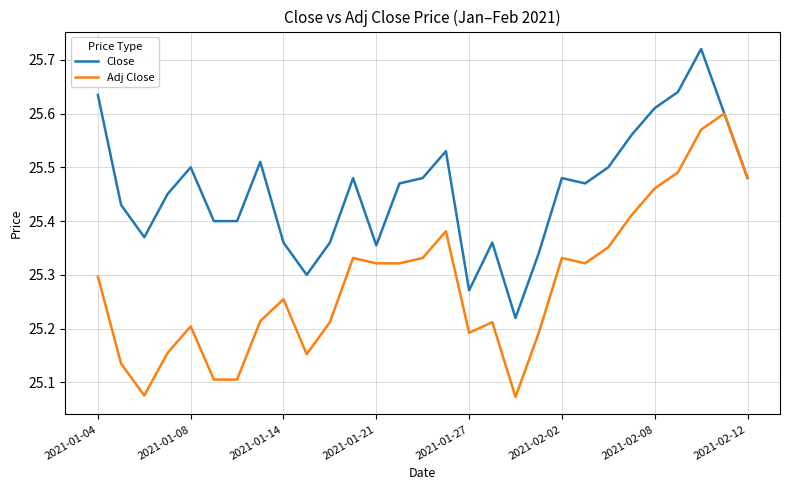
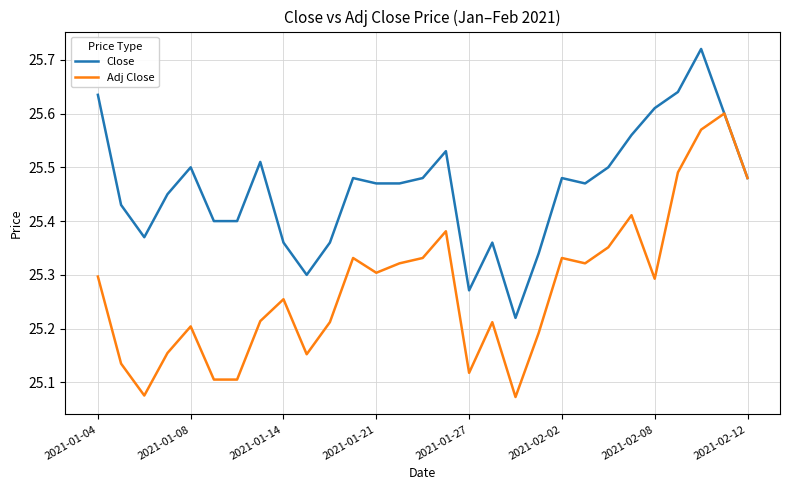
Close, 2021-01-21: 25.35 -> 25.47
Adj Close, 2021-01-21: 25.32 -> 25.30
Adj Close, 2021-01-27: 25.19 -> 25.12
Adj Close, 2021-02-08: 25.46 -> 25.29
